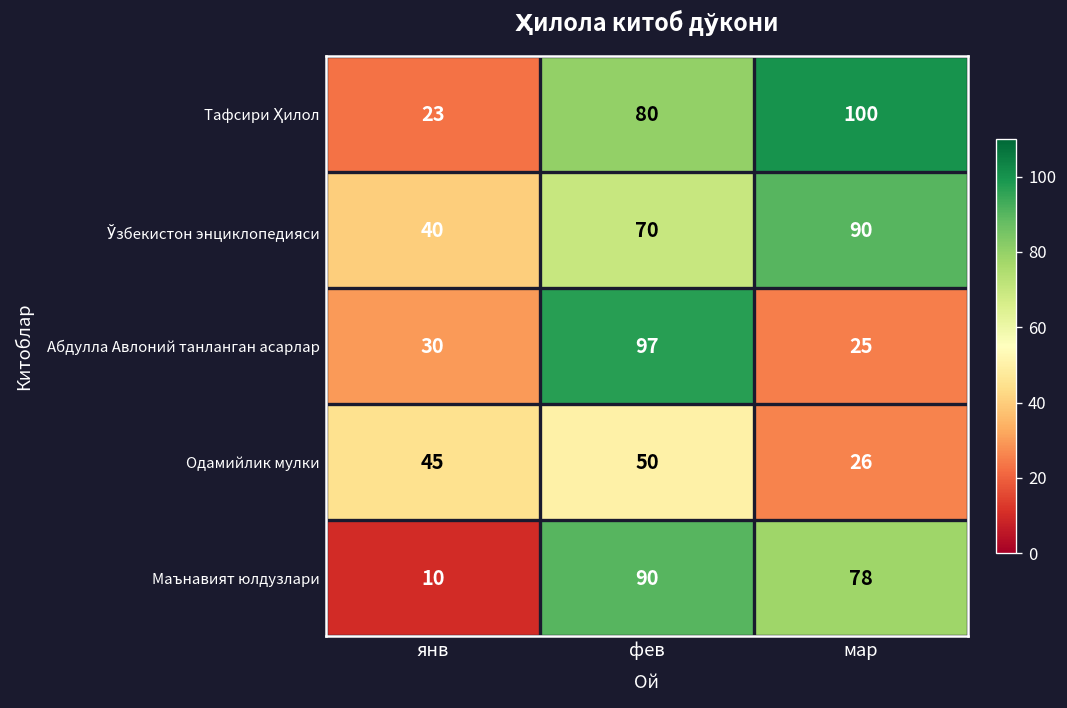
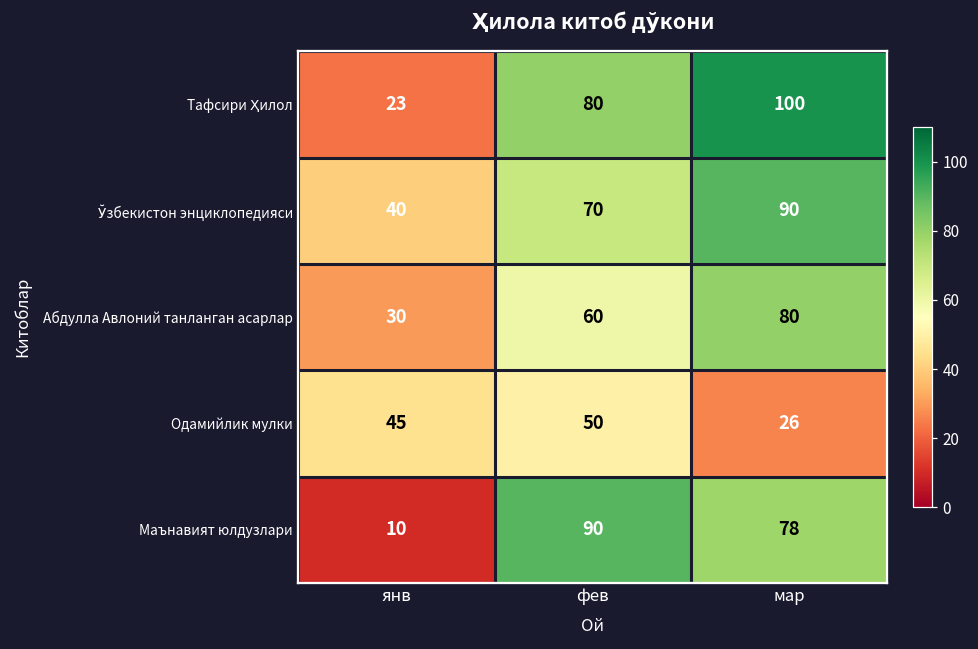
Абдулла Авлоний танланган асарлар, фев: 97 -> 60
Абдулла Авлоний танланган асарлар, мар: 25 -> 80
